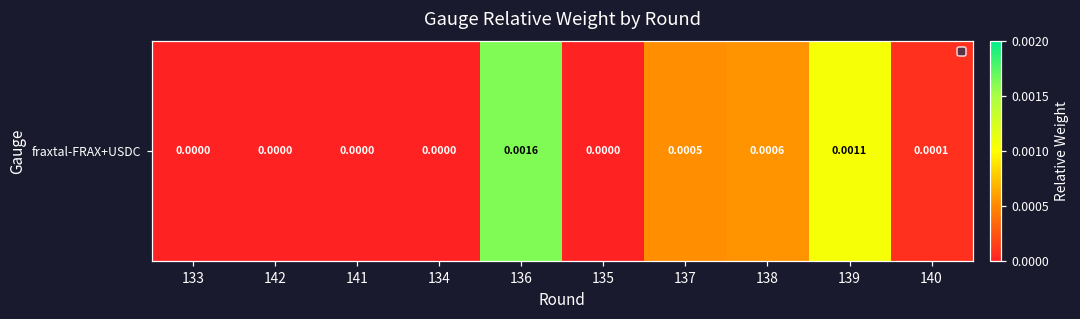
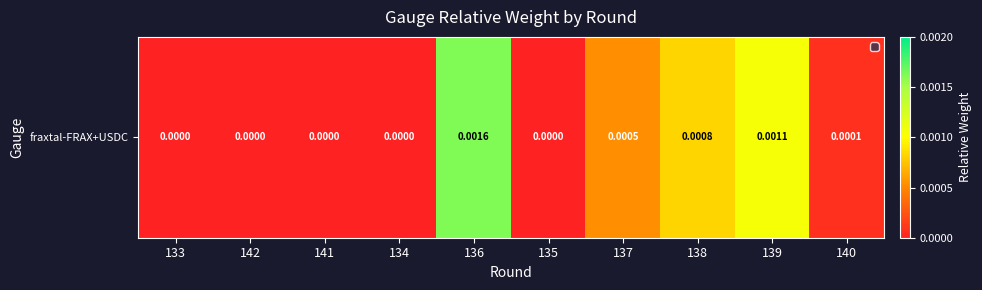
fraxtal-FRAX+USDC, 138: 0.0006 -> 0.0008
